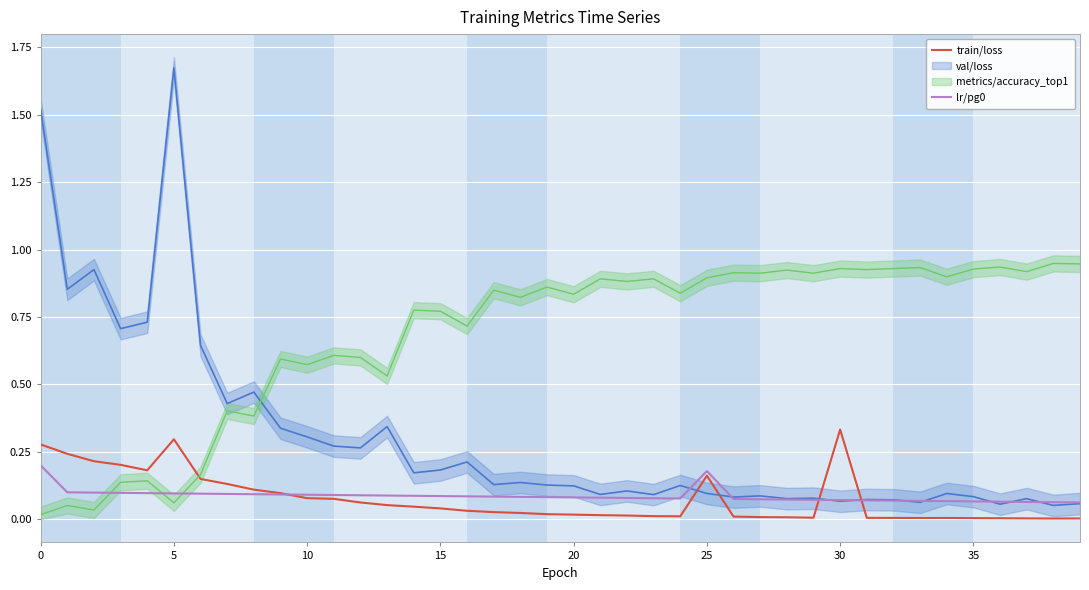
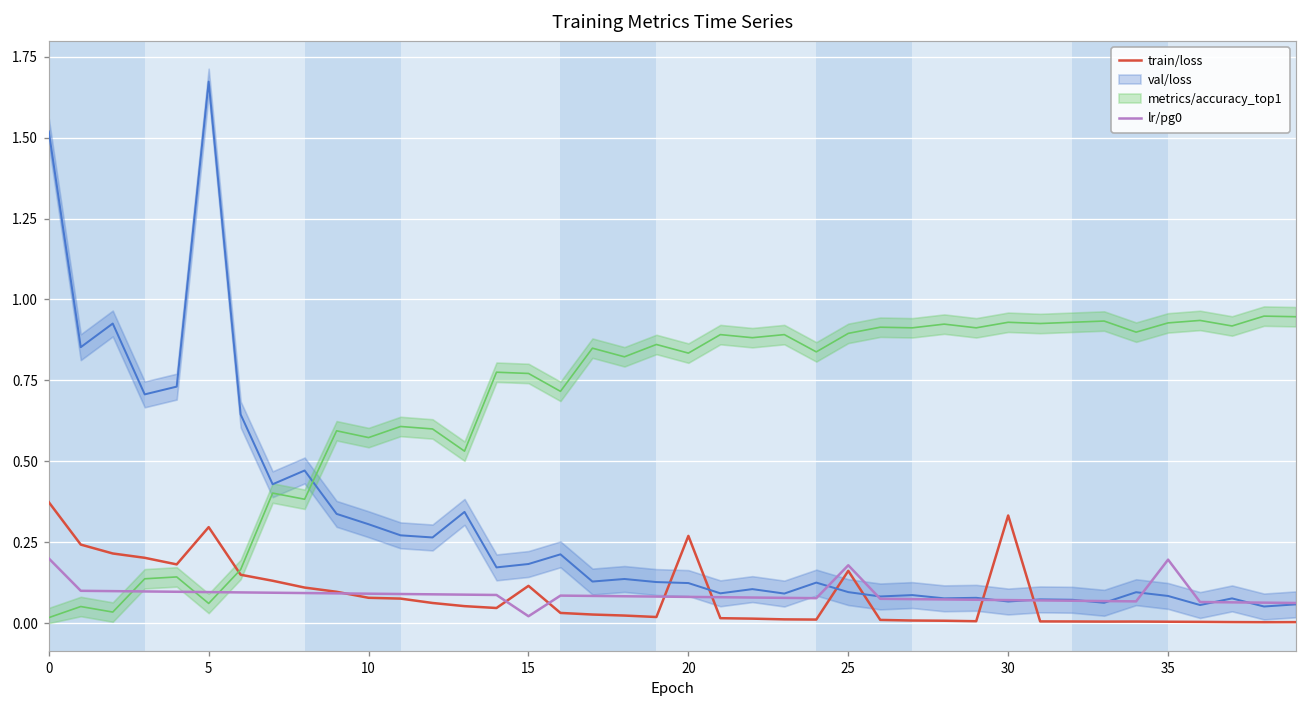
train/loss, 0: 0.28 -> 0.37
train/loss, 15: 0.04 -> 0.12
lr/pg0, 15: 0.09 -> 0.02
train/loss, 20: 0.02 -> 0.27
lr/pg0, 35: 0.07 -> 0.20
